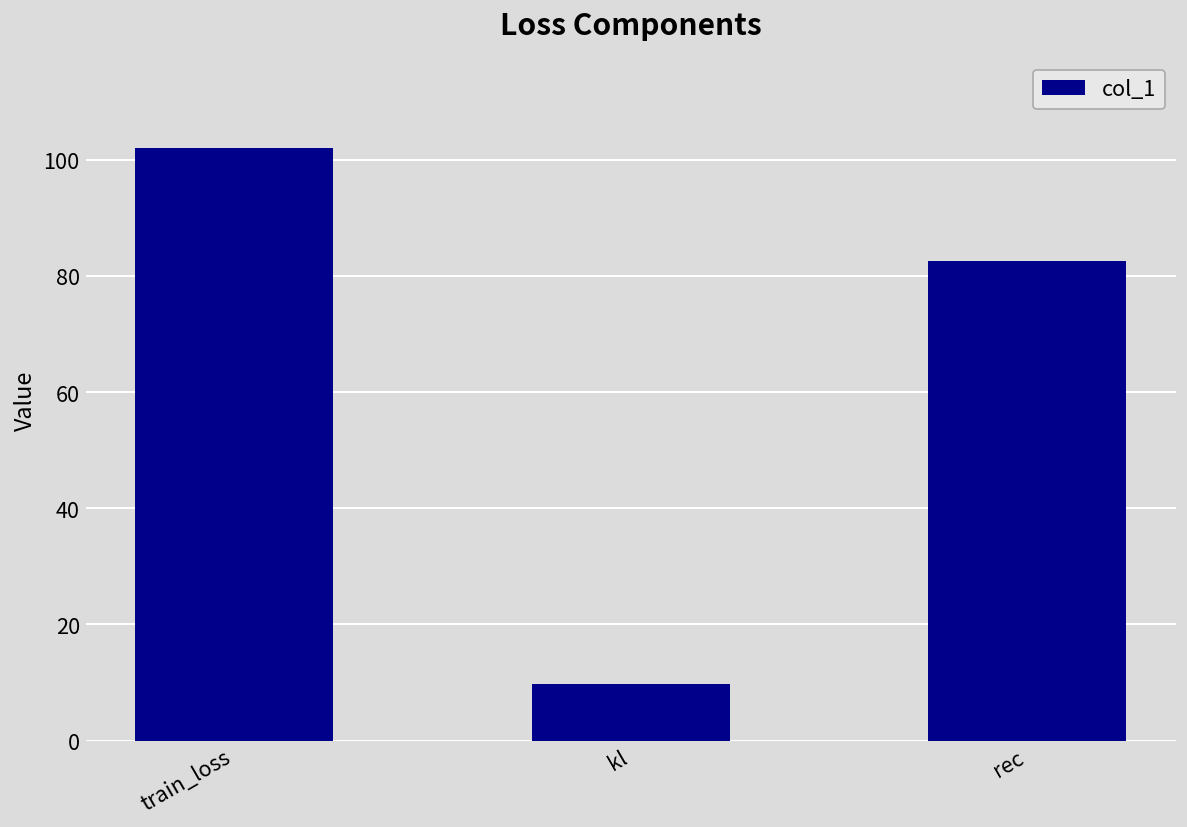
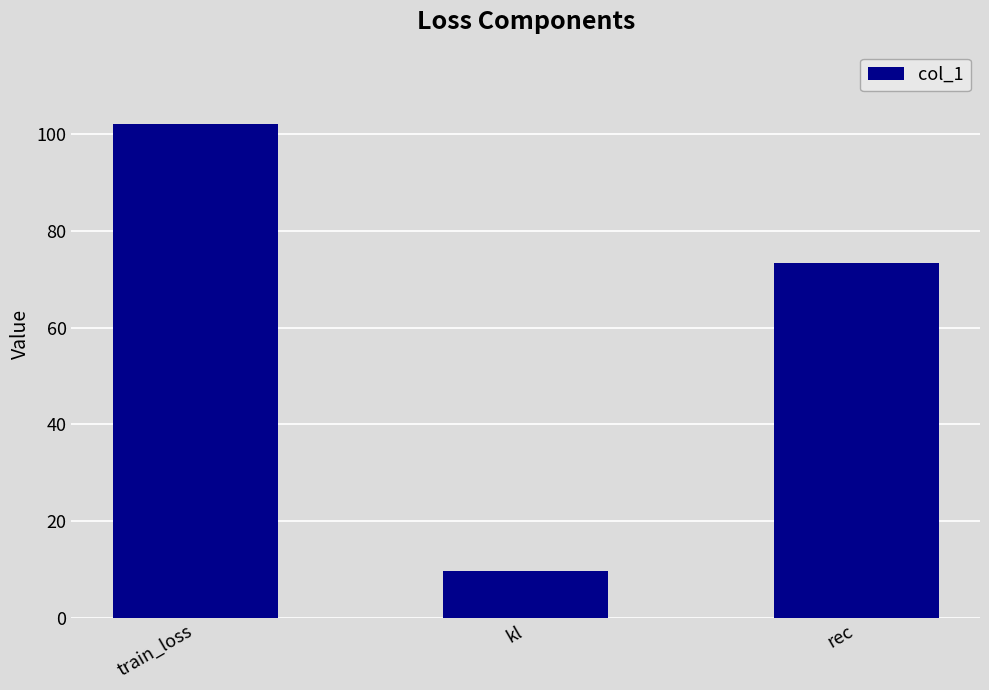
rec: 83 -> 73
